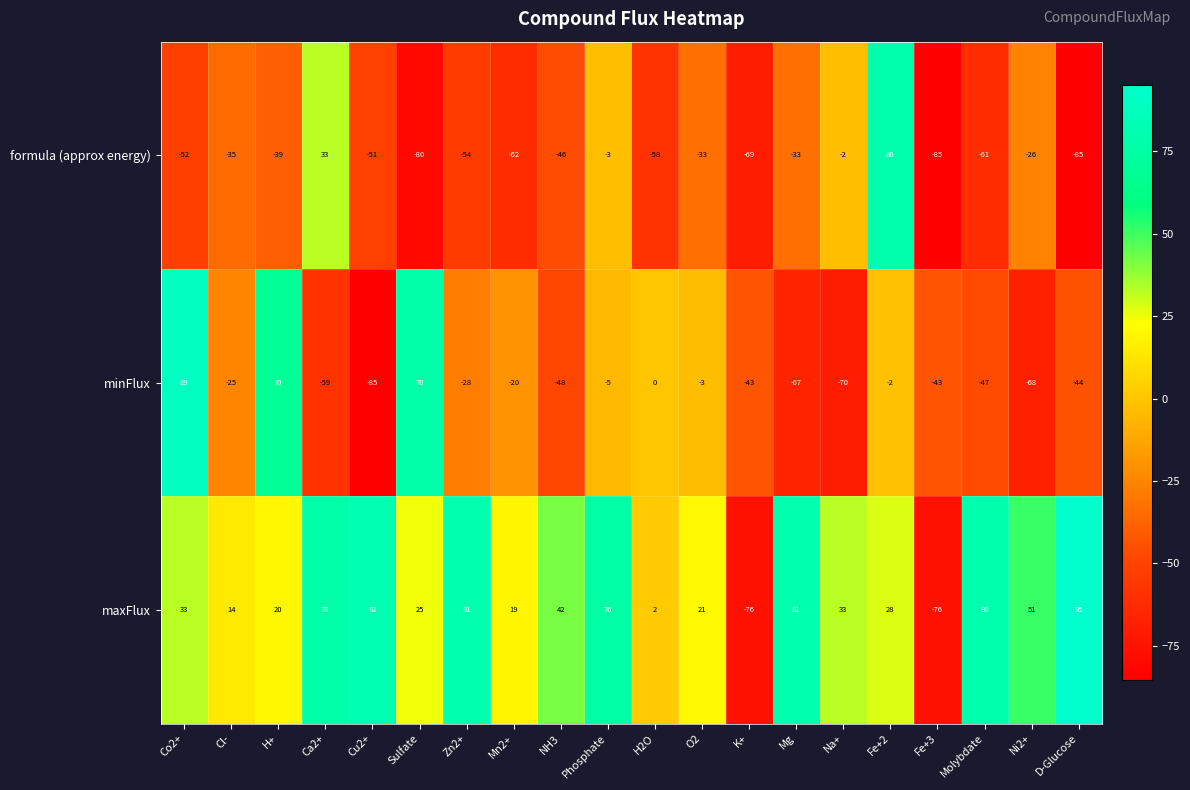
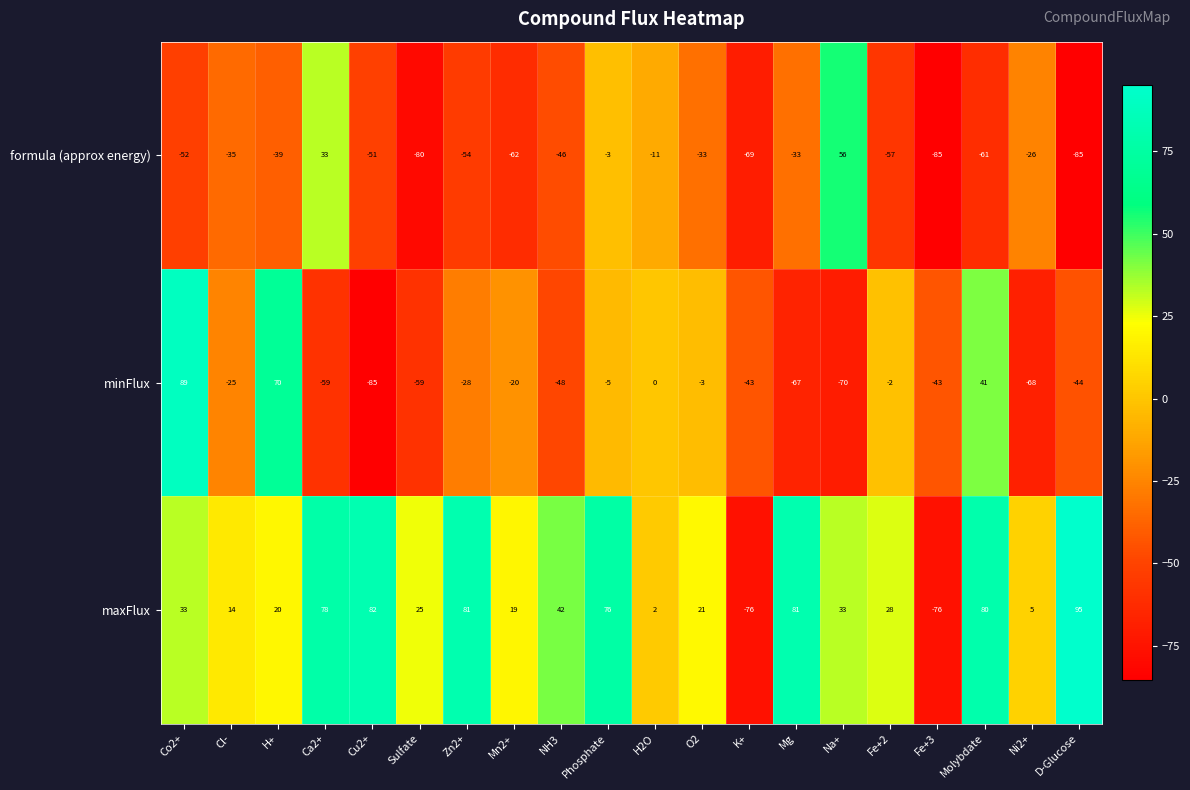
formula (approx energy), H2O: -58 -> -11
formula (approx energy), Na+: -2 -> 56
formula (approx energy), Fe+2: 80 -> -57
minFlux, Sulfate: 78 -> -59
minFlux, Molybdate: -47 -> 41
maxFlux, Ni2+: 51 -> 5
